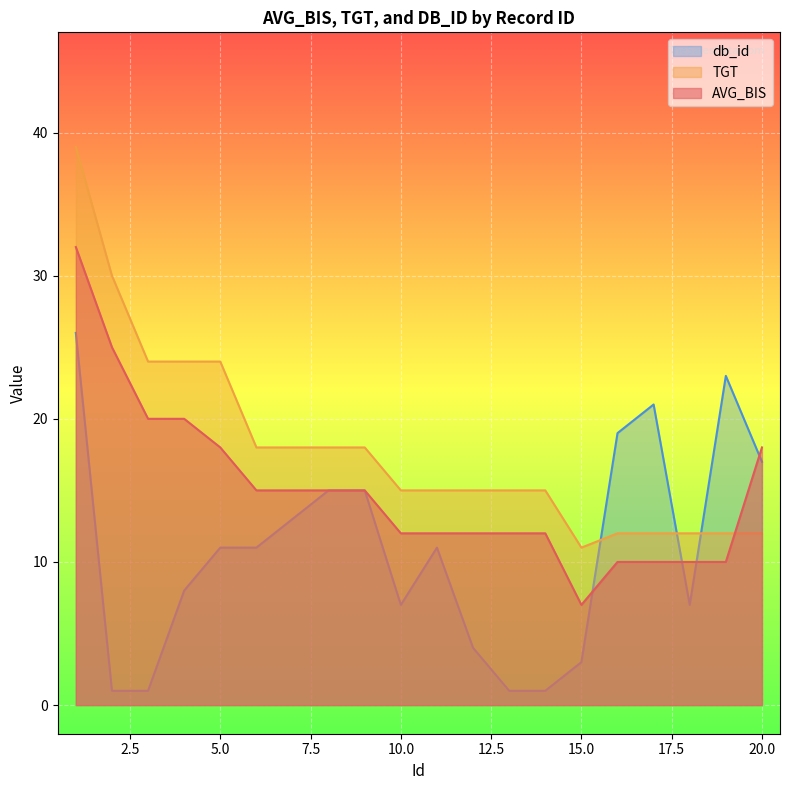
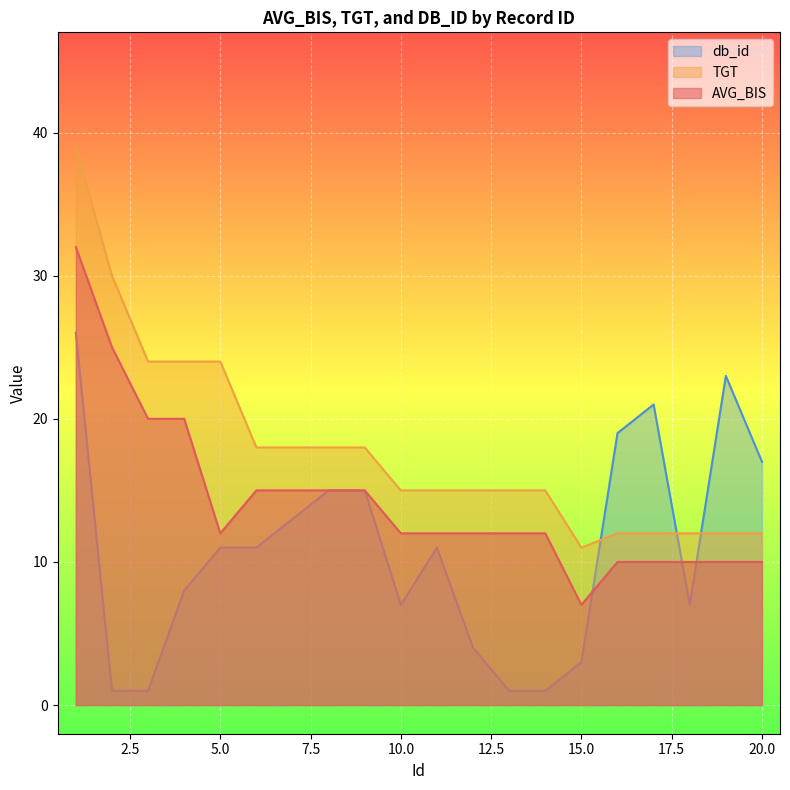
AVG_BIS, 5.0: 18 -> 12
AVG_BIS, 20.0: 18 -> 10
